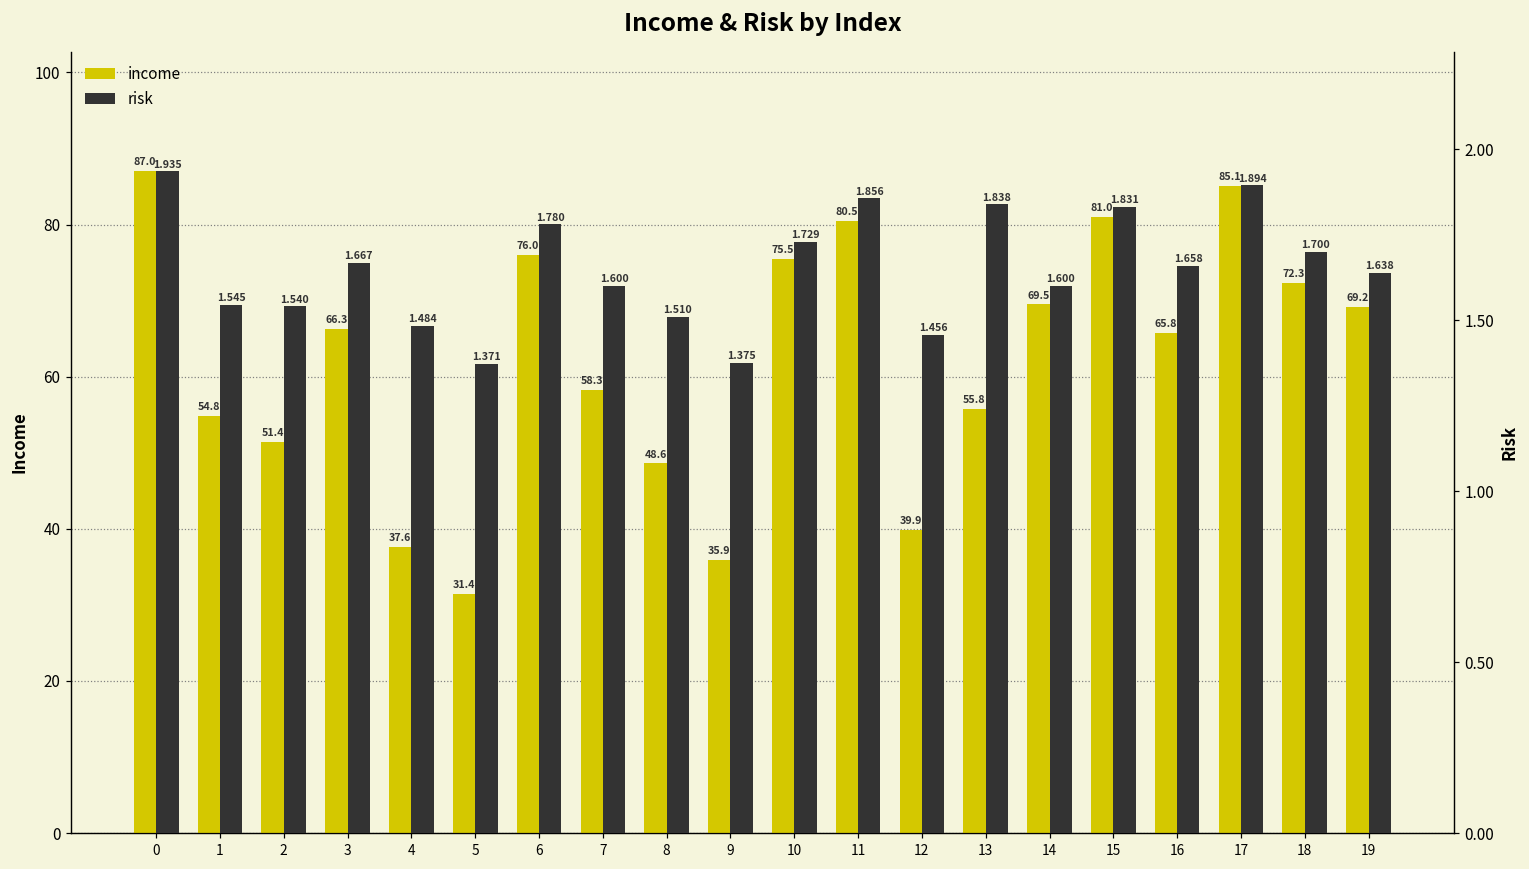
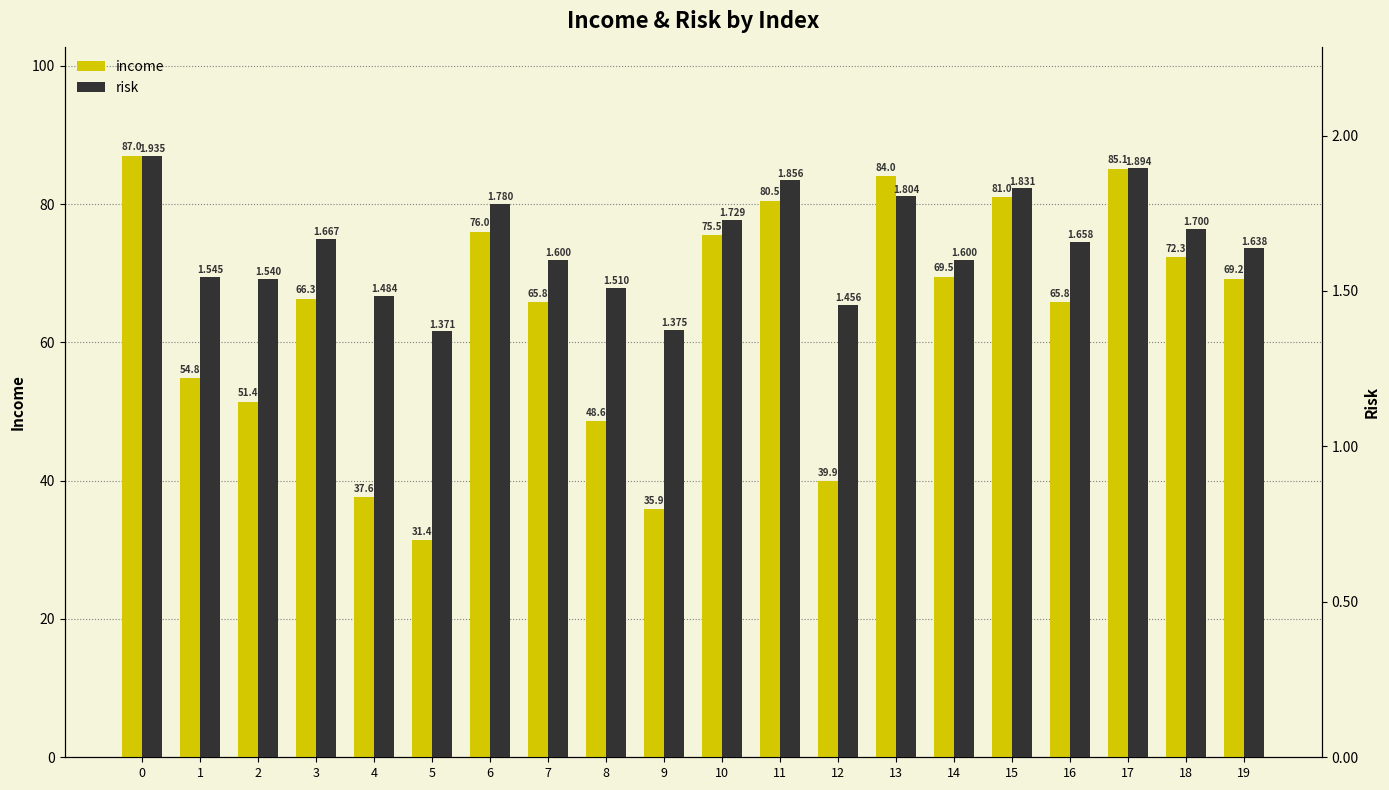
income, 7: 58.3 -> 65.8
income, 13: 55.8 -> 84.0
risk, 13: 1.838 -> 1.804
